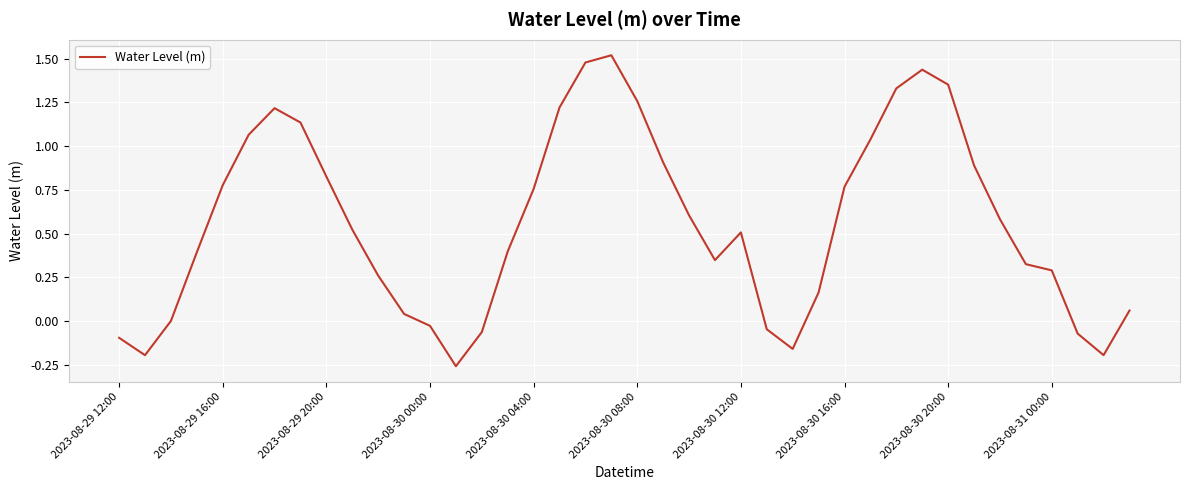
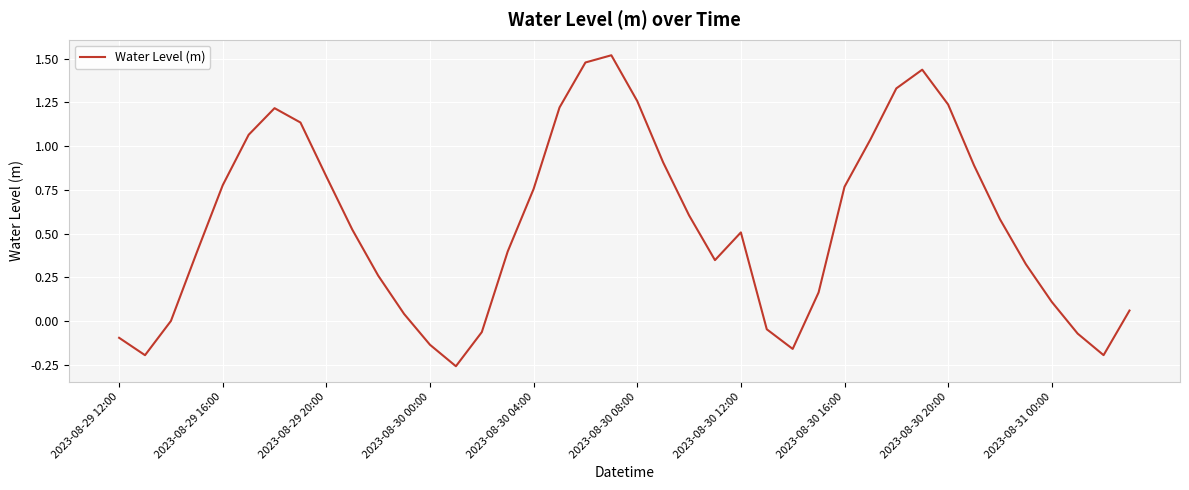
2023-08-30 00:00: -0.03 -> -0.13
2023-08-30 20:00: 1.35 -> 1.24
2023-08-31 00:00: 0.29 -> 0.11
